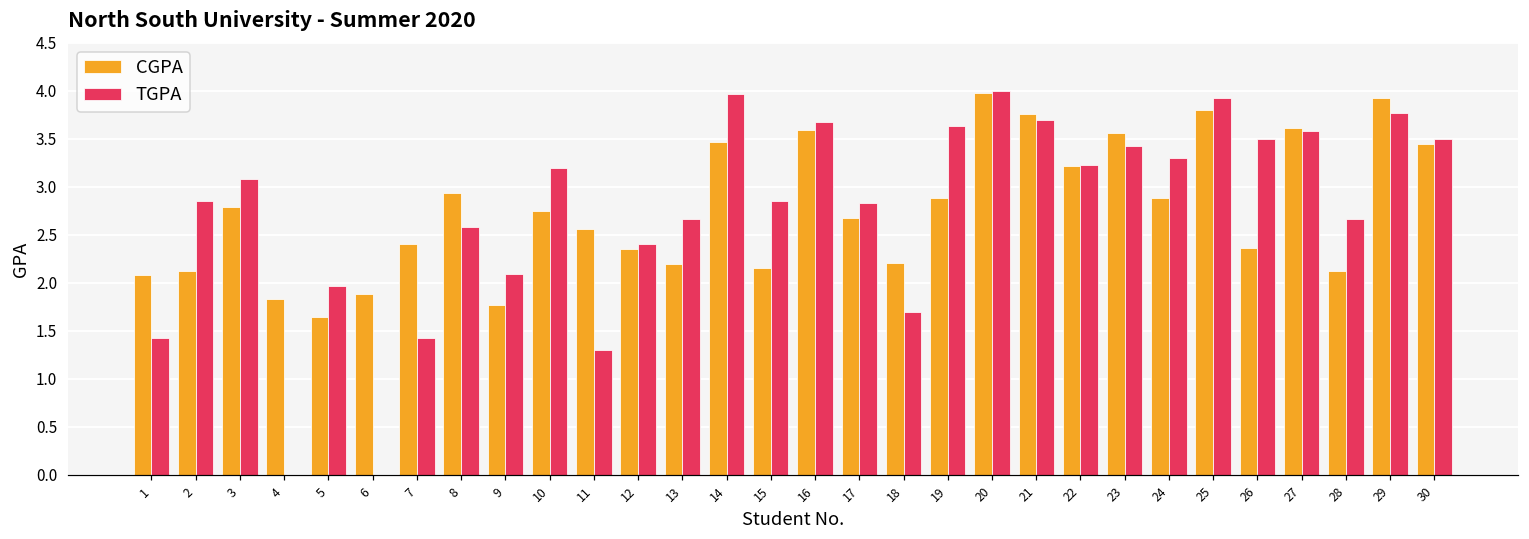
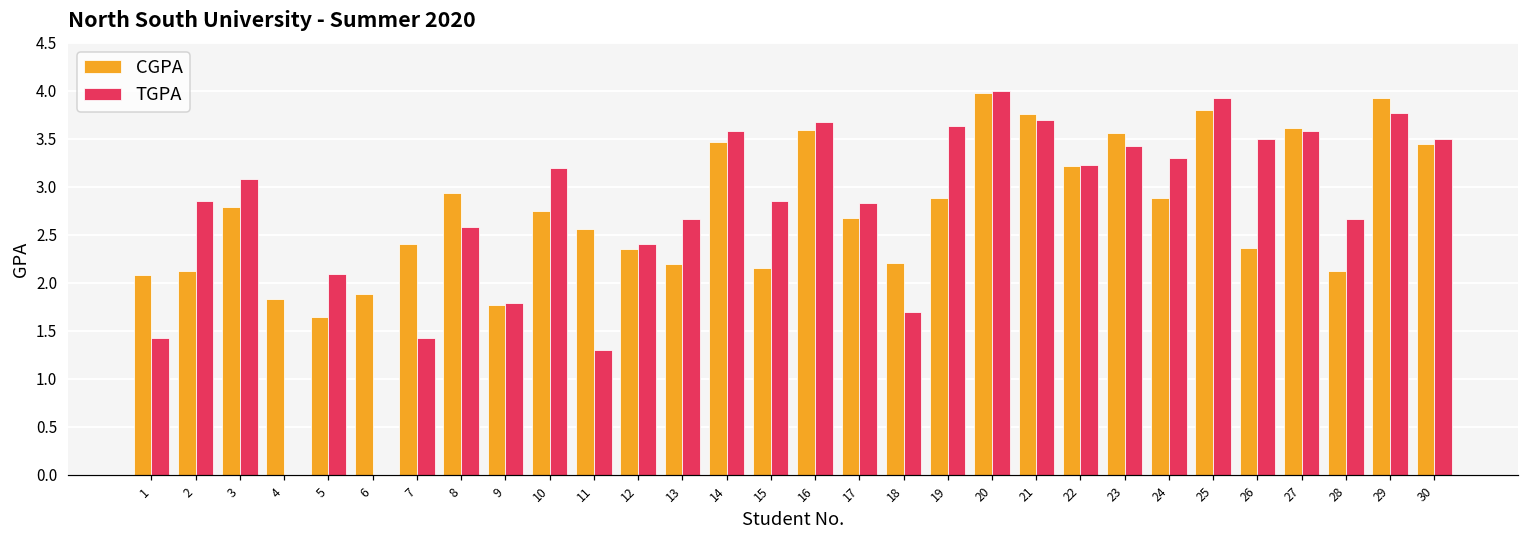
TGPA, 5: 2.0 -> 2.1
TGPA, 9: 2.1 -> 1.8
TGPA, 14: 4.0 -> 3.6
